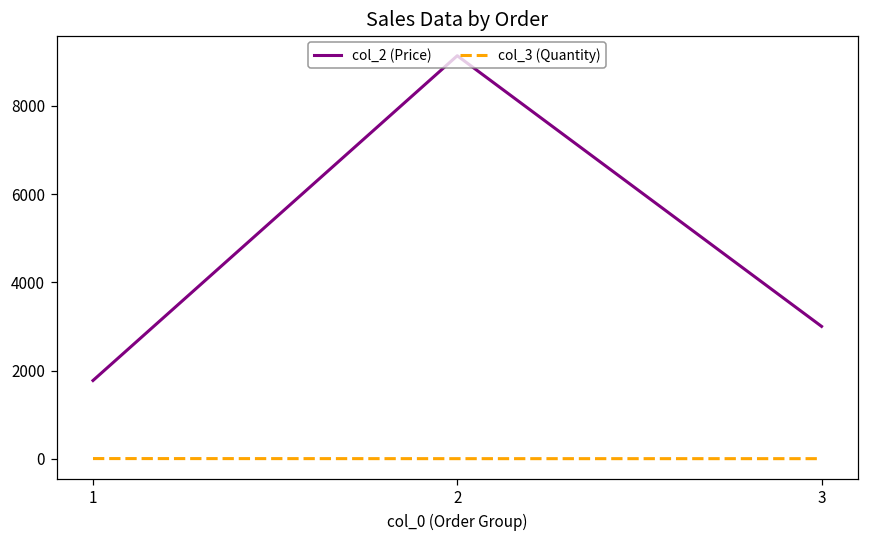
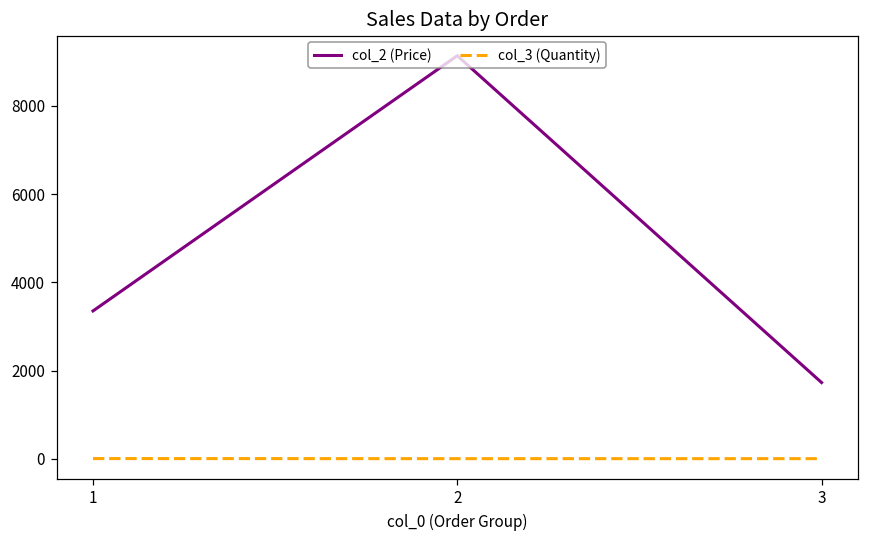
col_2 (Price), 1: 1800 -> 3400
col_2 (Price), 3: 3000 -> 1700
